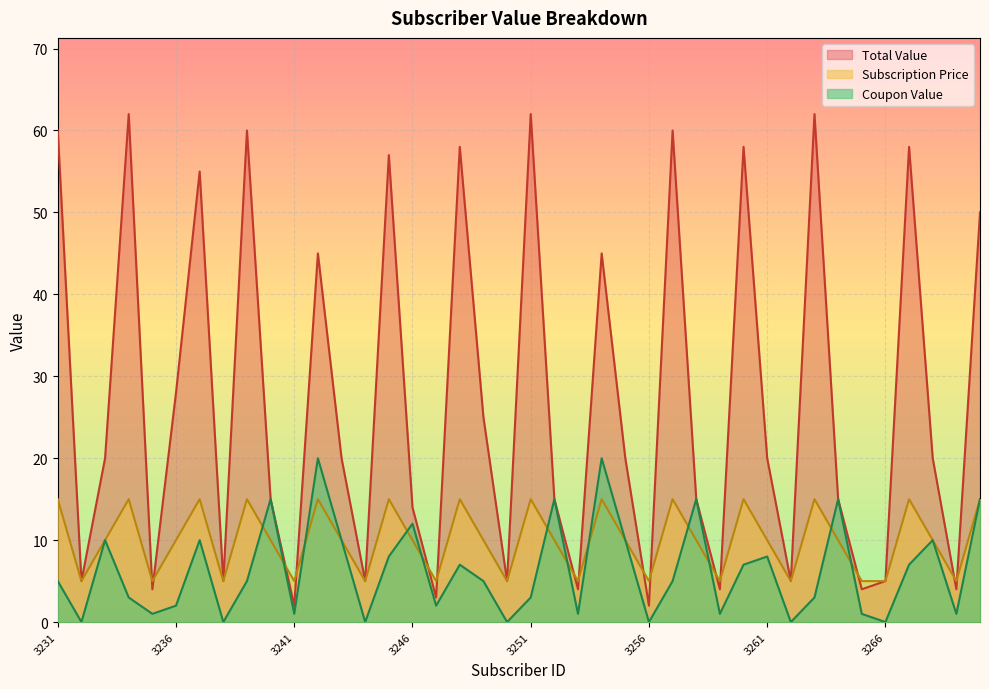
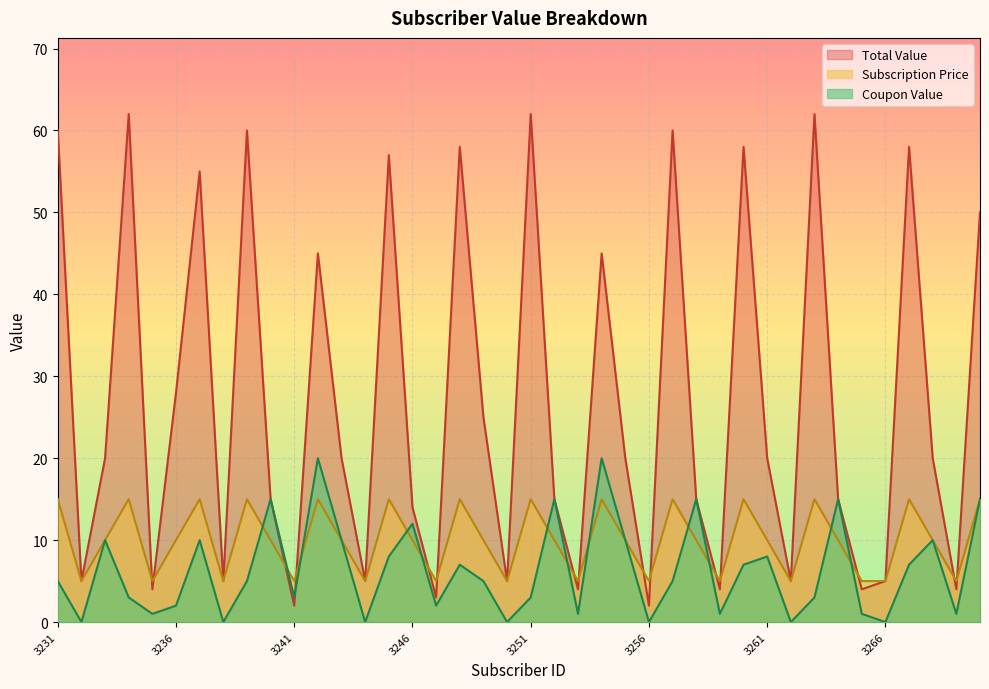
Coupon Value, 3241: 1 -> 3
